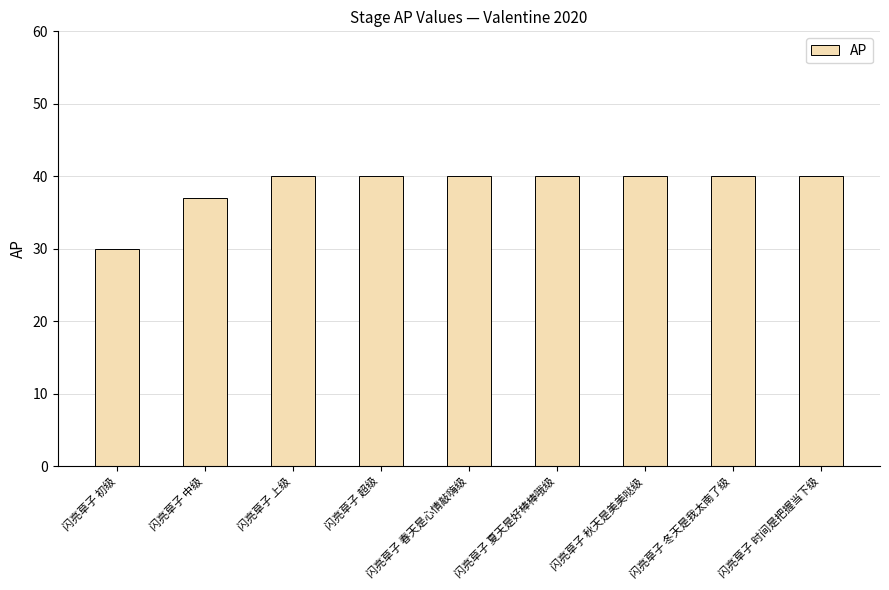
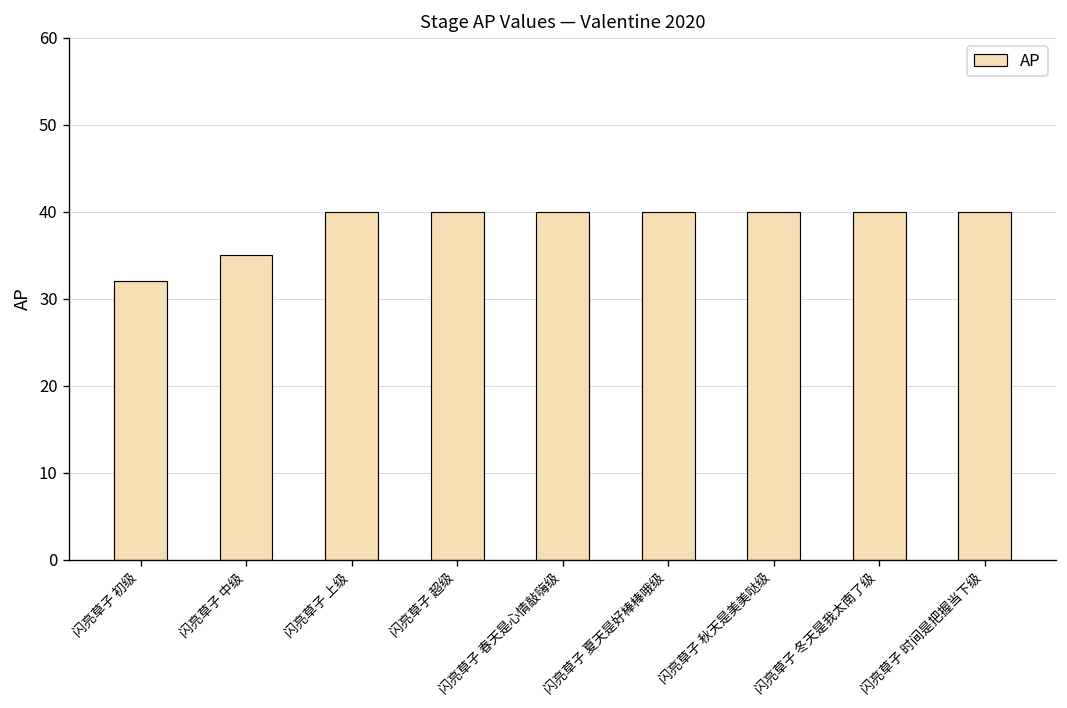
闪亮草子 初级: 30 -> 32
闪亮草子 中级: 37 -> 35
